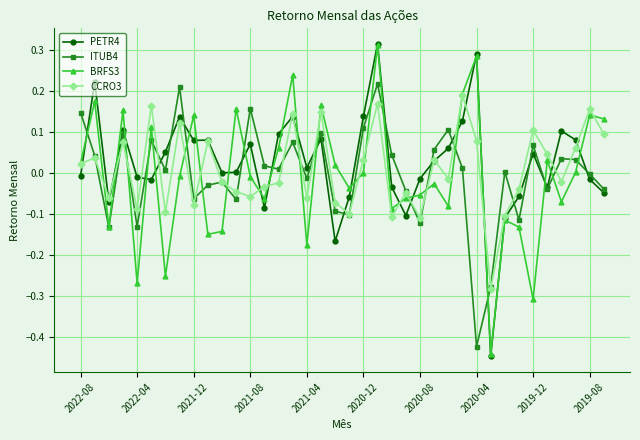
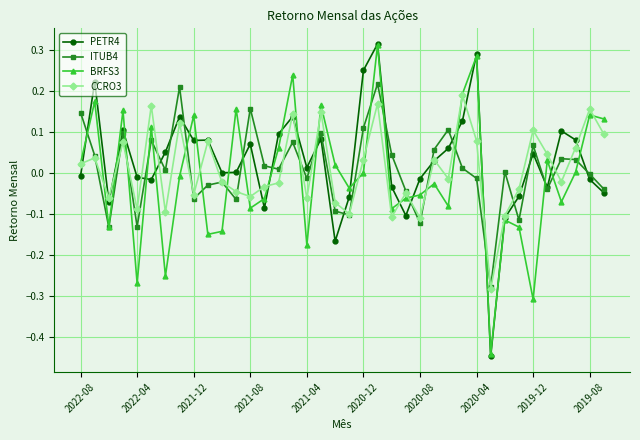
CCRO3, 2021-12: -0.08 -> -0.05
BRFS3, 2021-08: -0.01 -> -0.09
PETR4, 2020-12: 0.14 -> 0.25
ITUB4, 2020-04: -0.42 -> -0.01
